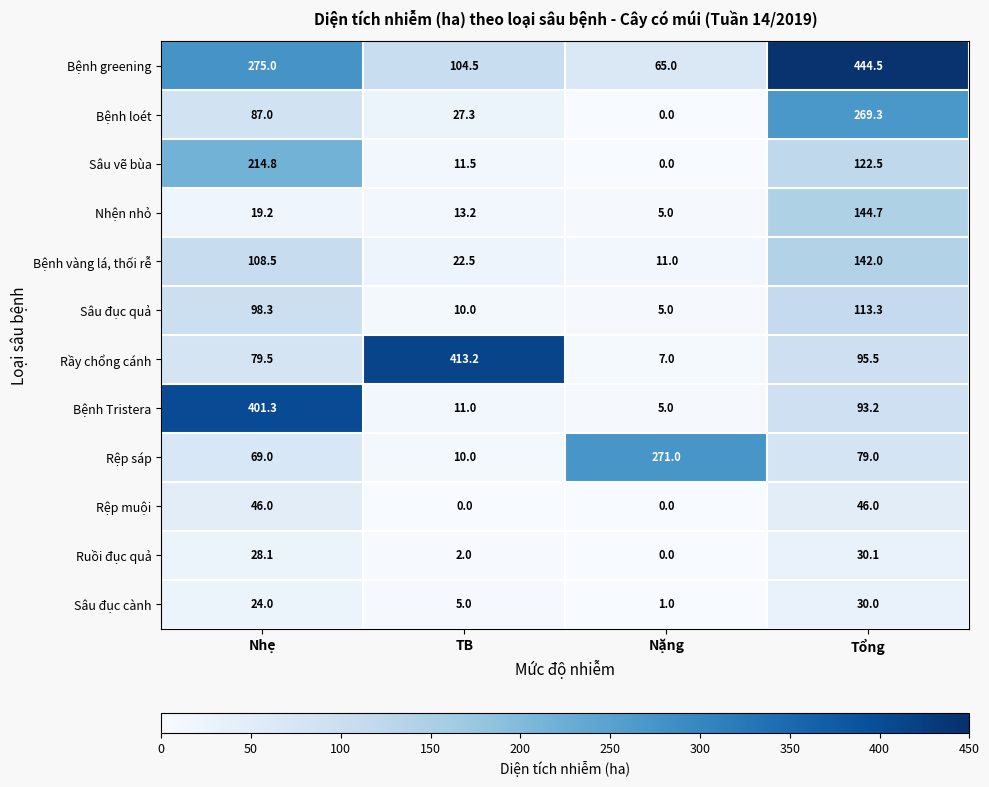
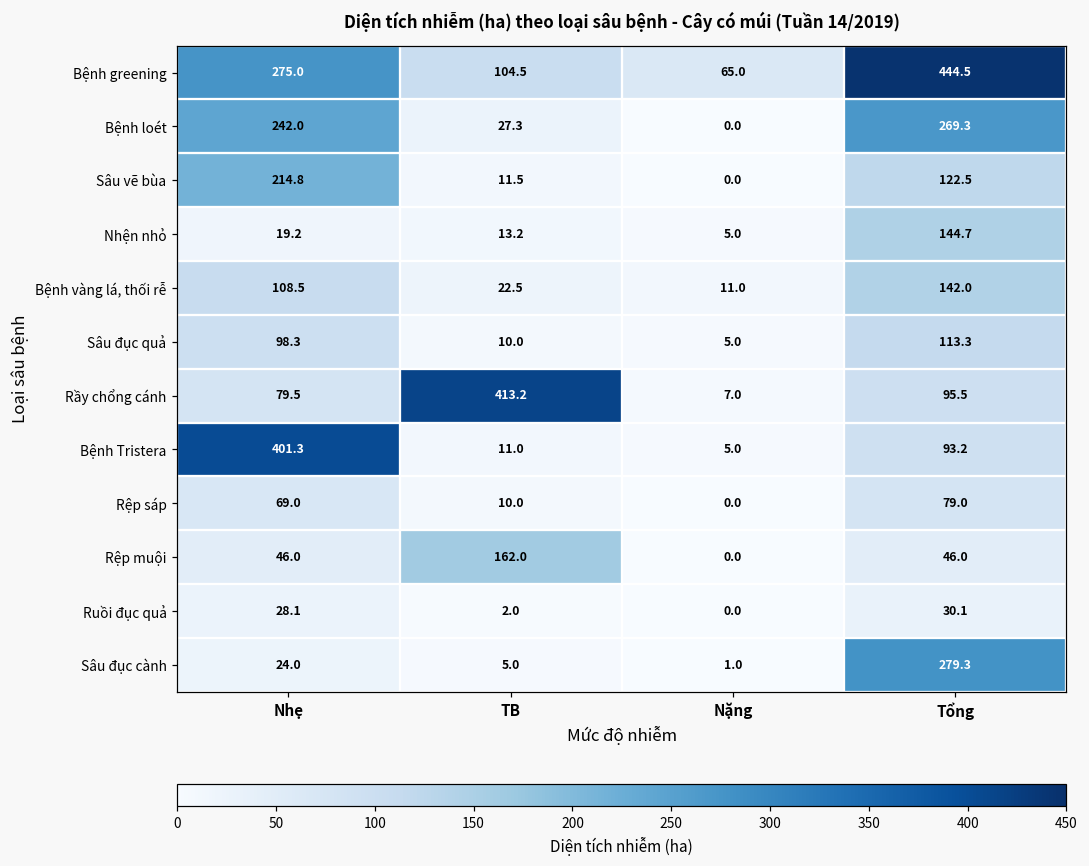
Bệnh loét, Nhẹ: 87.0 -> 242.0
Rệp sáp, Nặng: 271.0 -> 0.0
Rệp muội, TB: 0.0 -> 162.0
Sâu đục cành, Tổng: 30.0 -> 279.3
